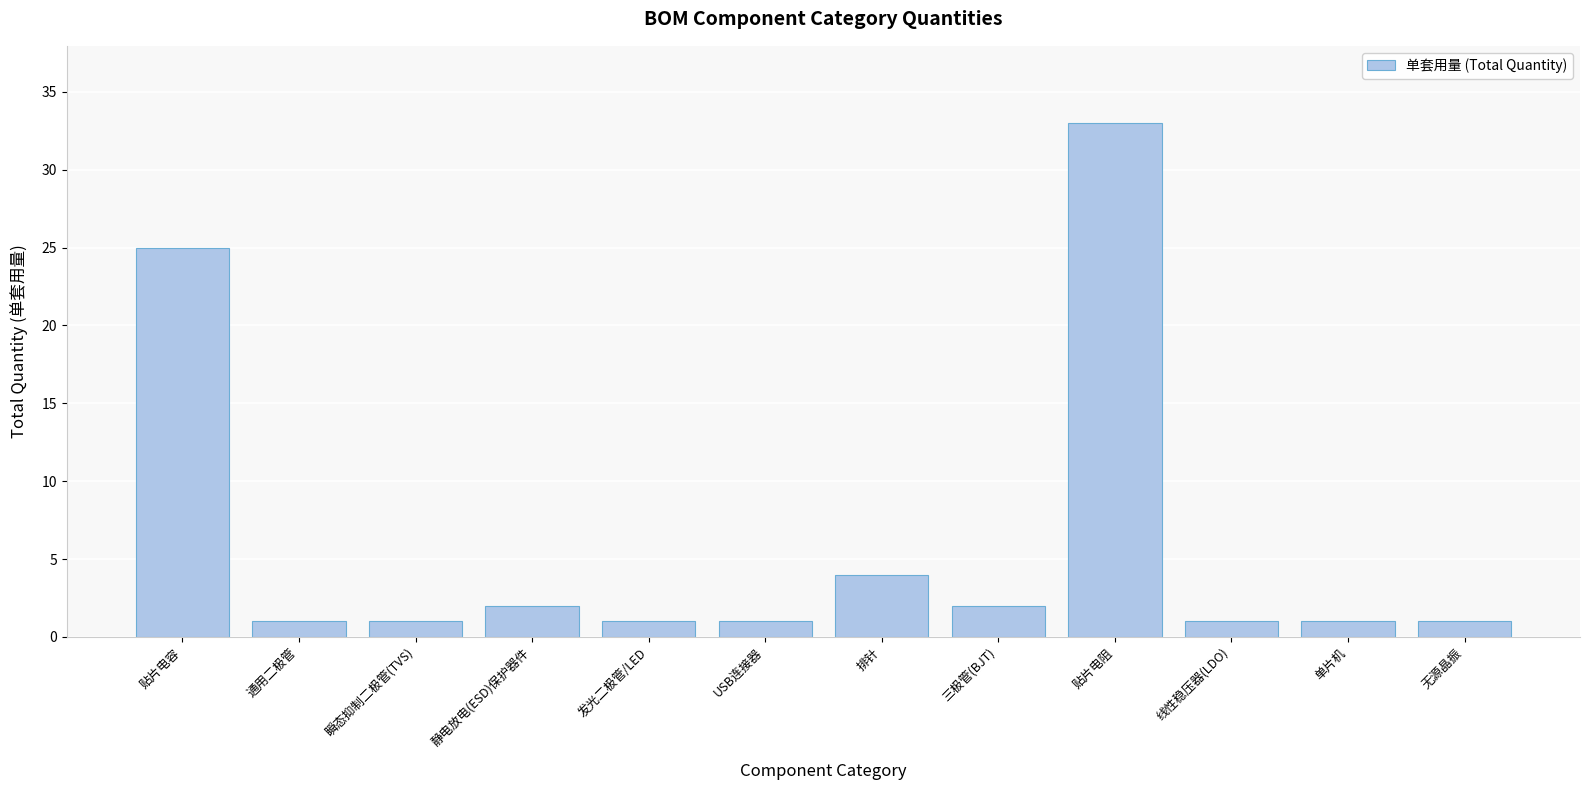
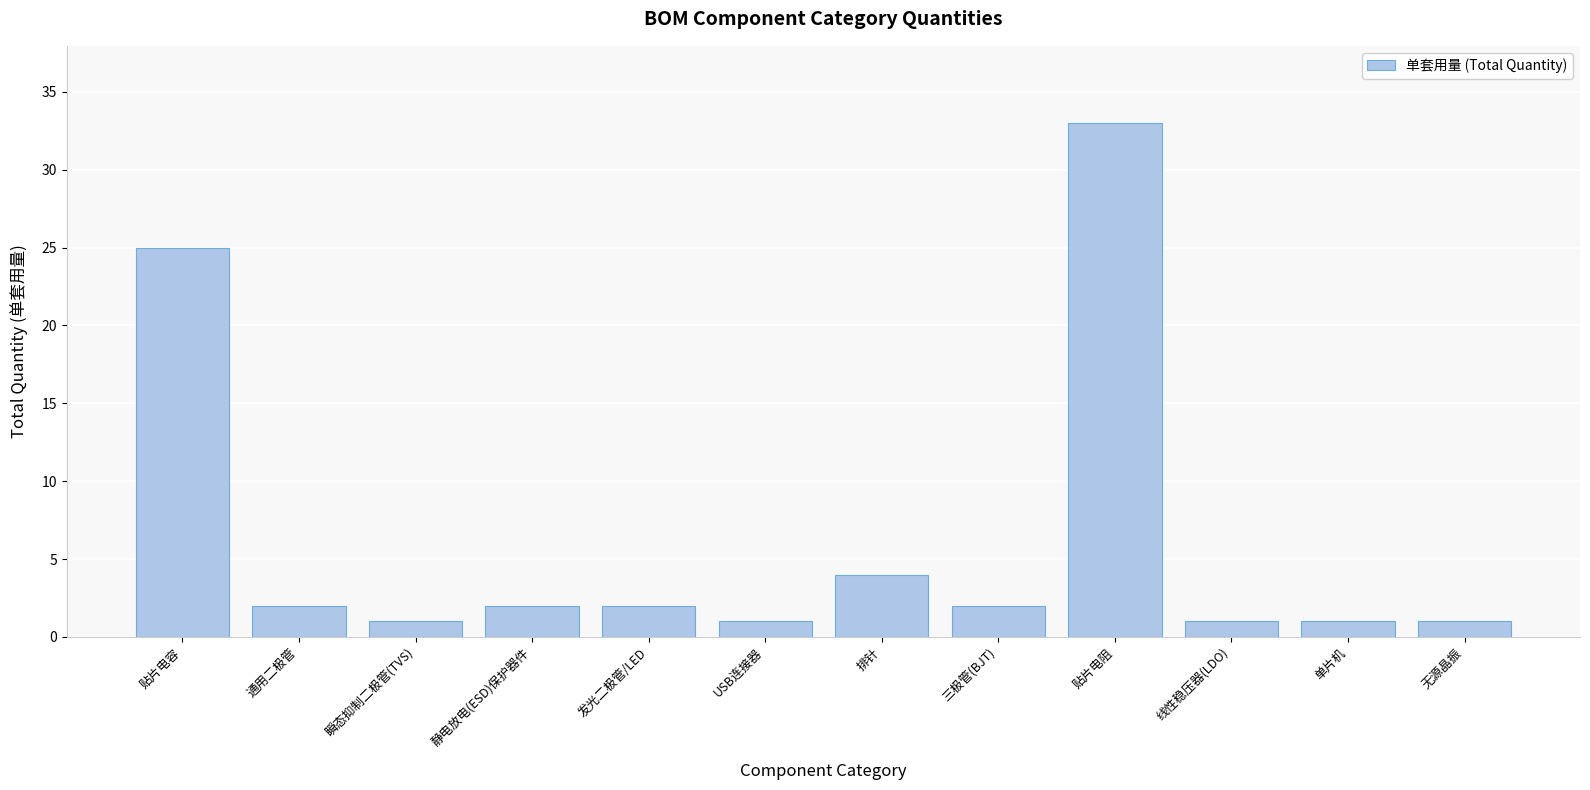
通用二极管: 1 -> 2
发光二极管/LED: 1 -> 2
